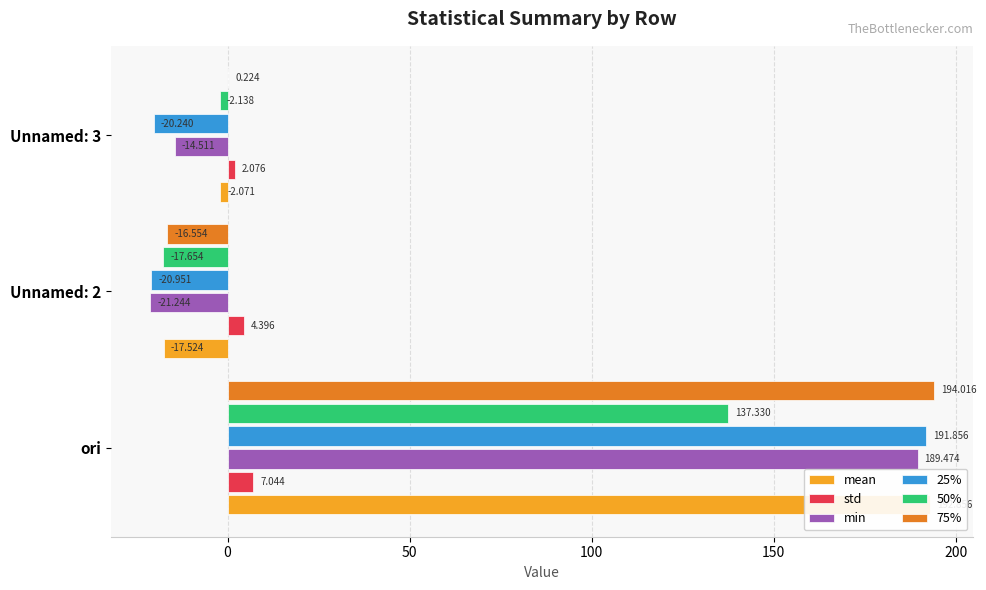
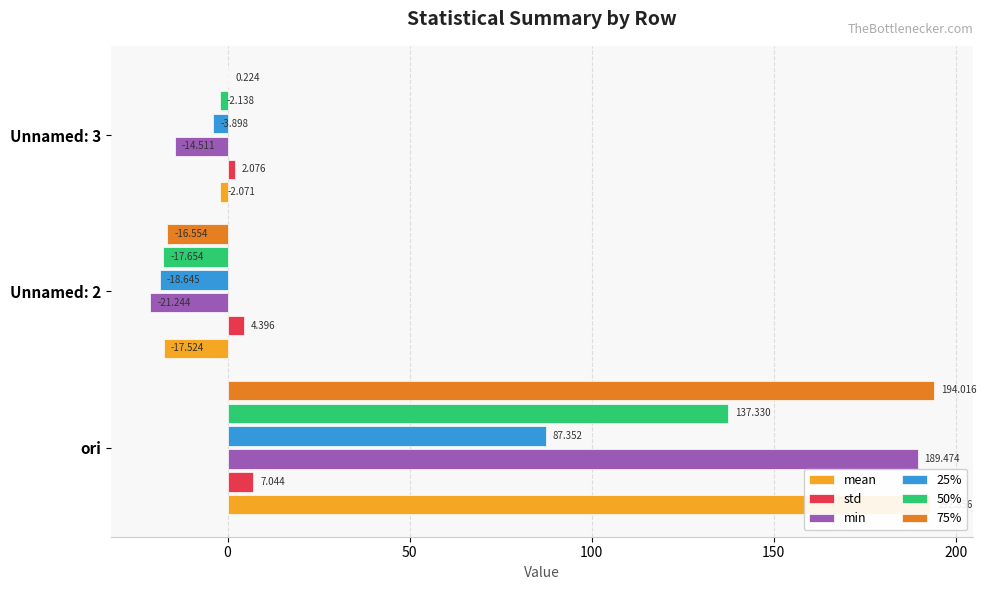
25%, Unnamed: 3: -20.240 -> -3.898
25%, Unnamed: 2: -20.951 -> -18.645
25%, ori: 191.856 -> 87.352
